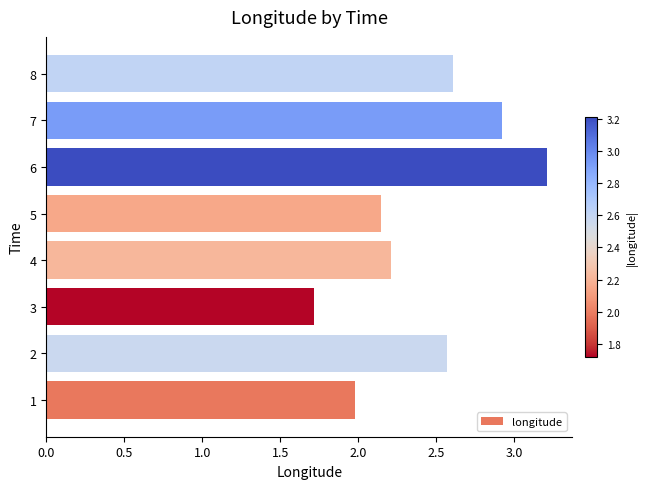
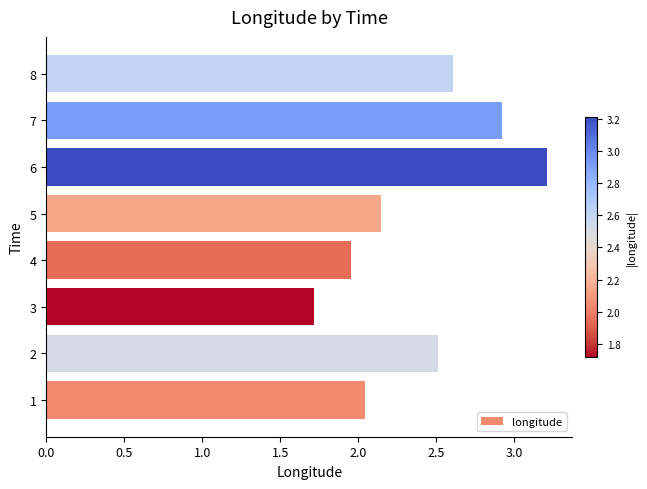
4: 2.21 -> 1.95
2: 2.57 -> 2.51
1: 1.98 -> 2.04
